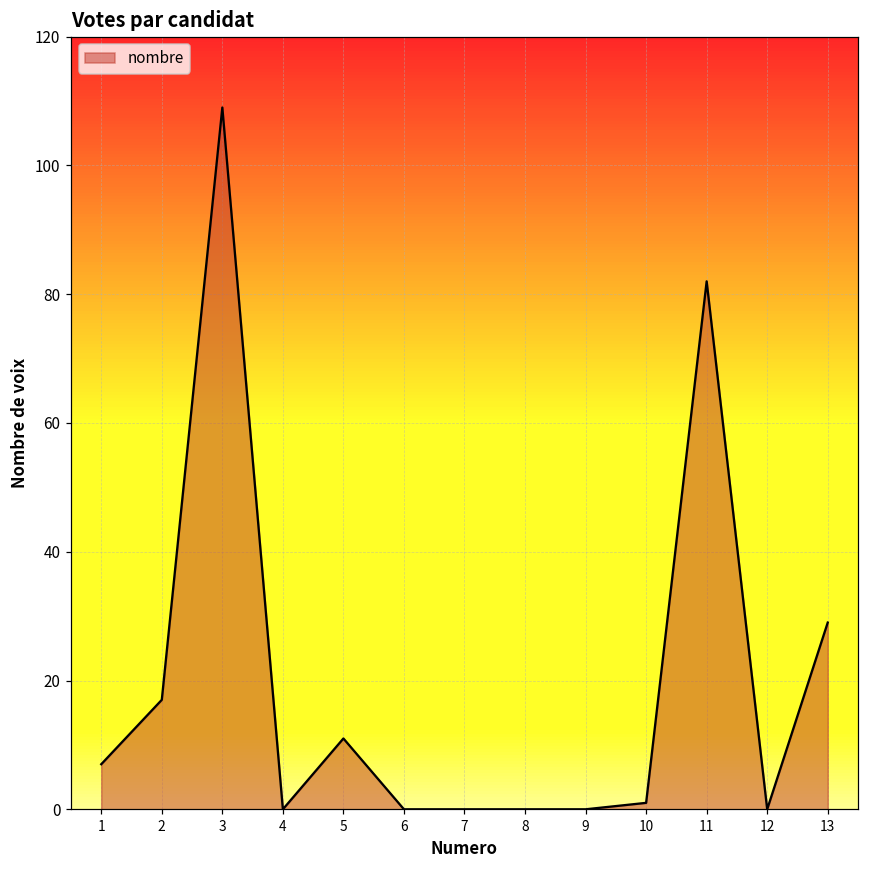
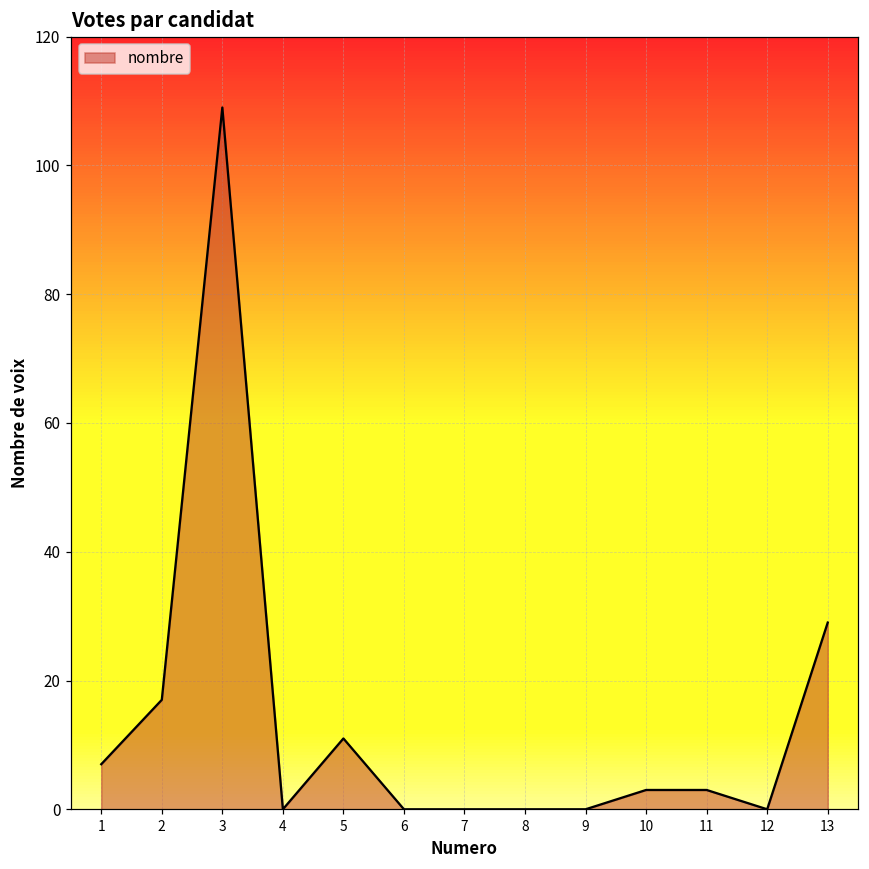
10: 1 -> 3
11: 82 -> 3
